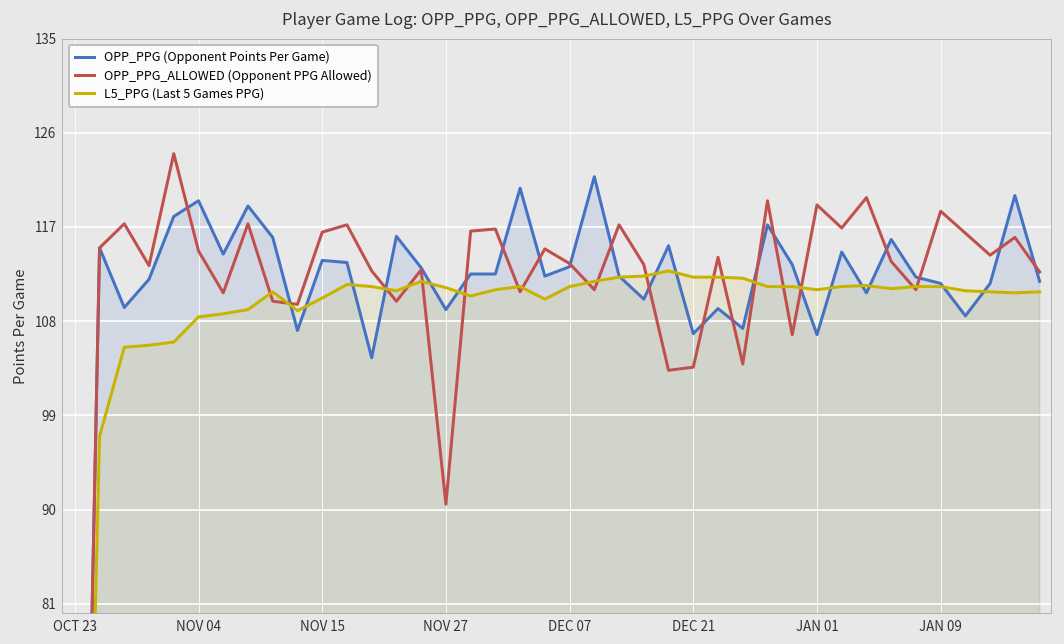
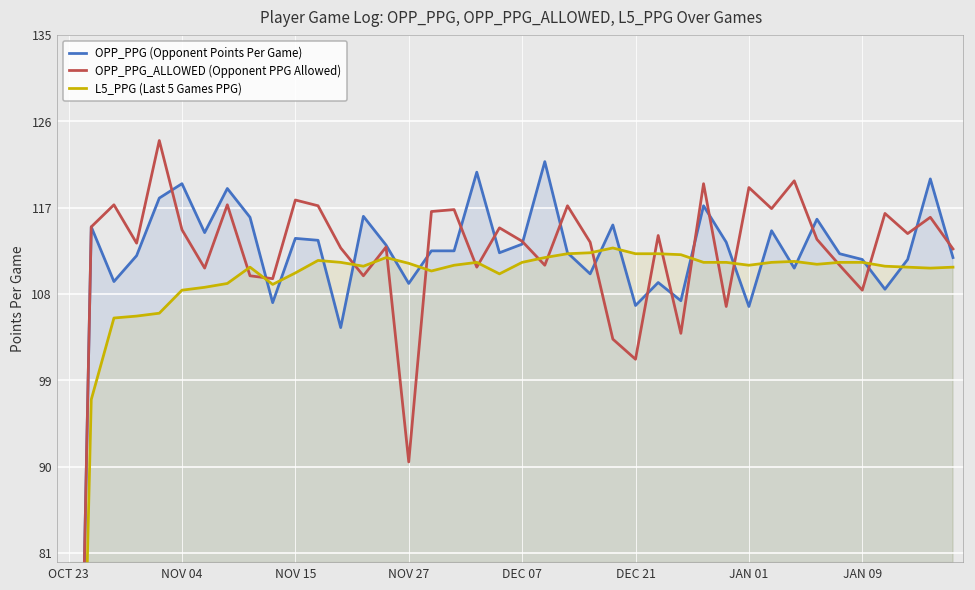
OPP_PPG_ALLOWED (Opponent PPG Allowed), NOV 15: 117 -> 118
OPP_PPG_ALLOWED (Opponent PPG Allowed), DEC 21: 104 -> 101
OPP_PPG_ALLOWED (Opponent PPG Allowed), JAN 09: 119 -> 108
